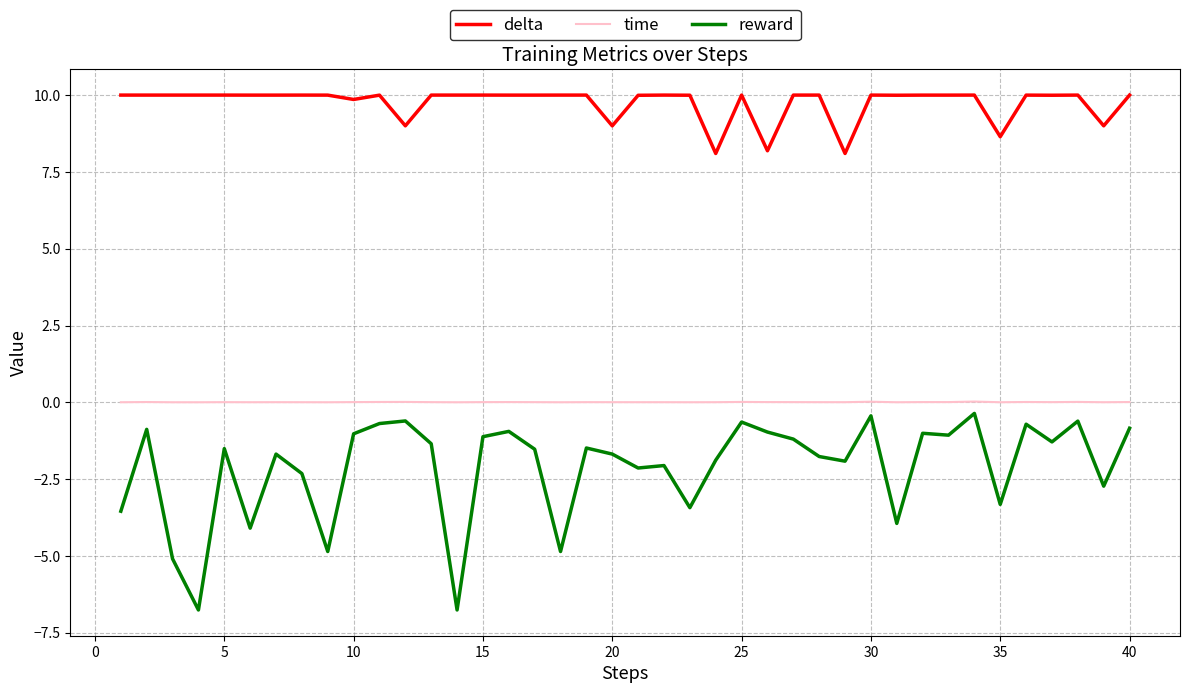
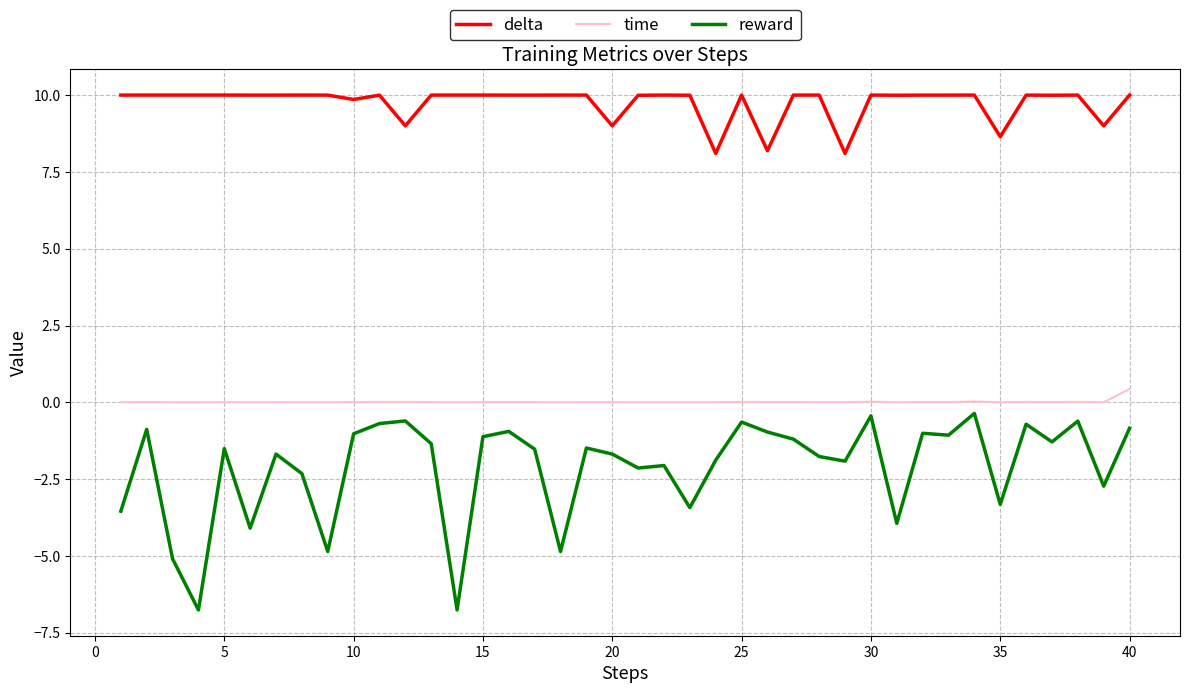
time, 40: 0.0 -> 0.4
